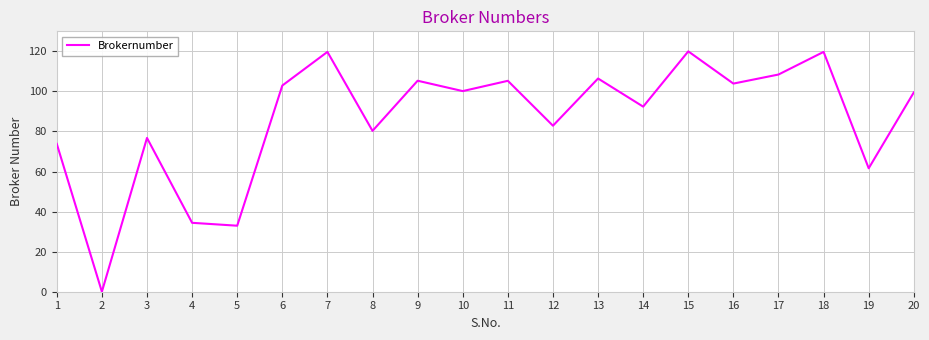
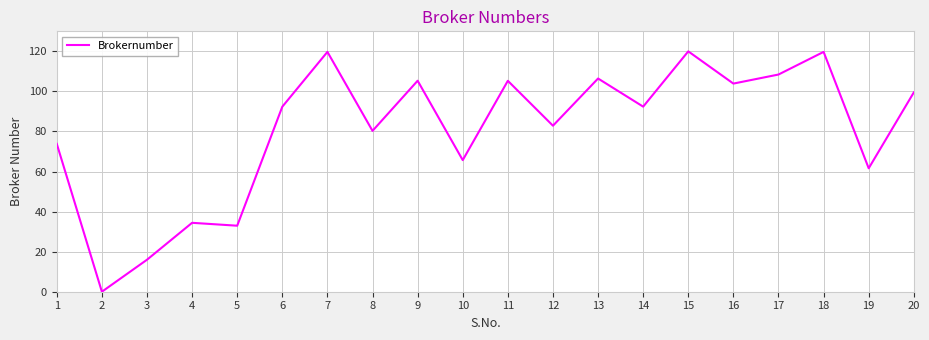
3: 77 -> 16
6: 103 -> 92
10: 100 -> 66
